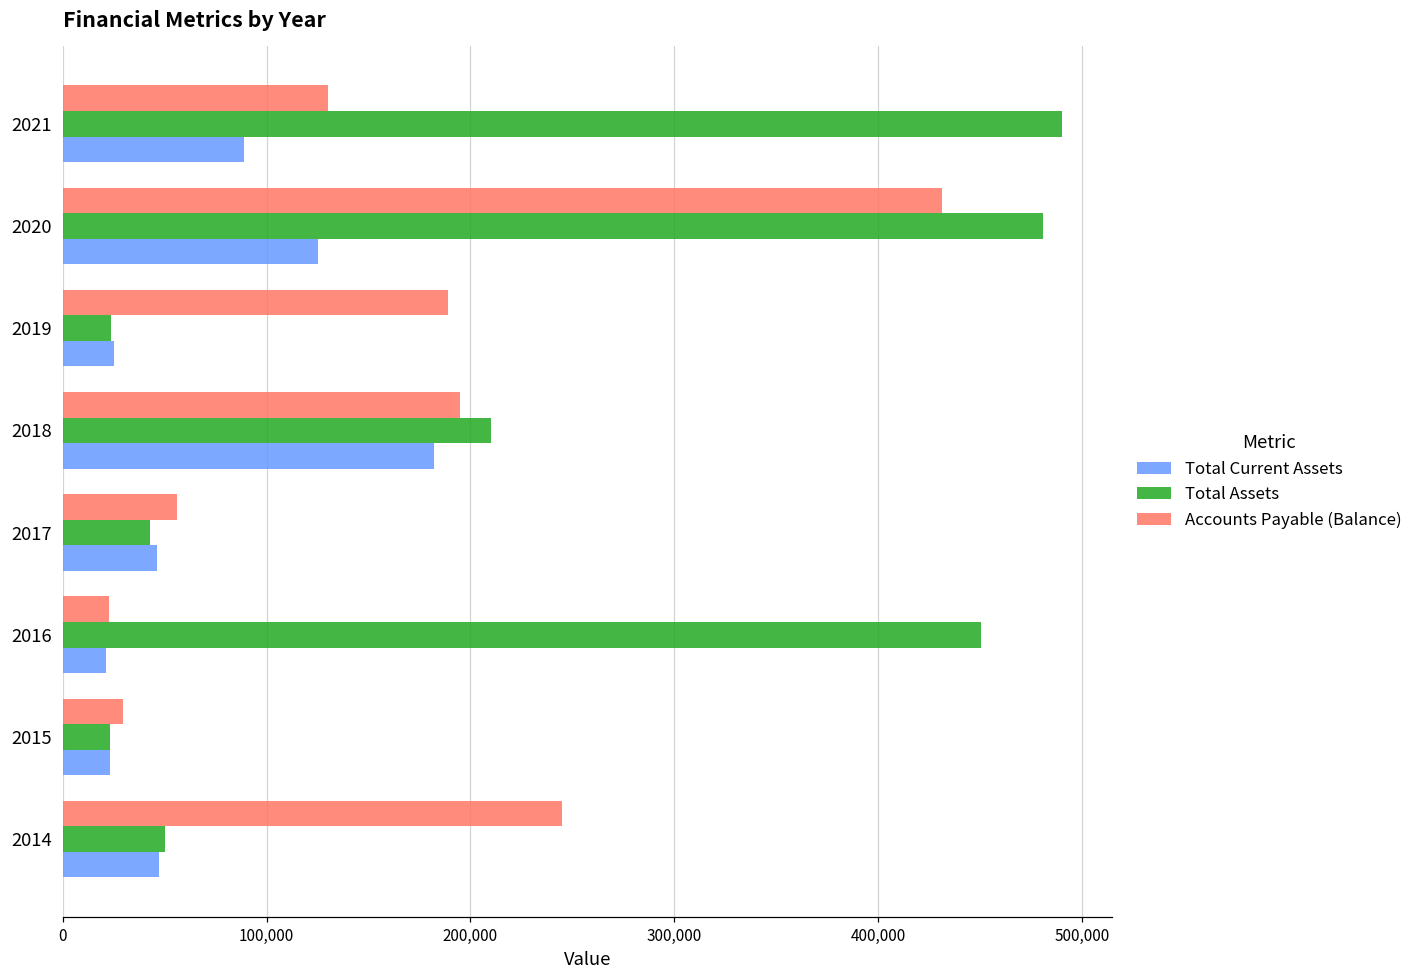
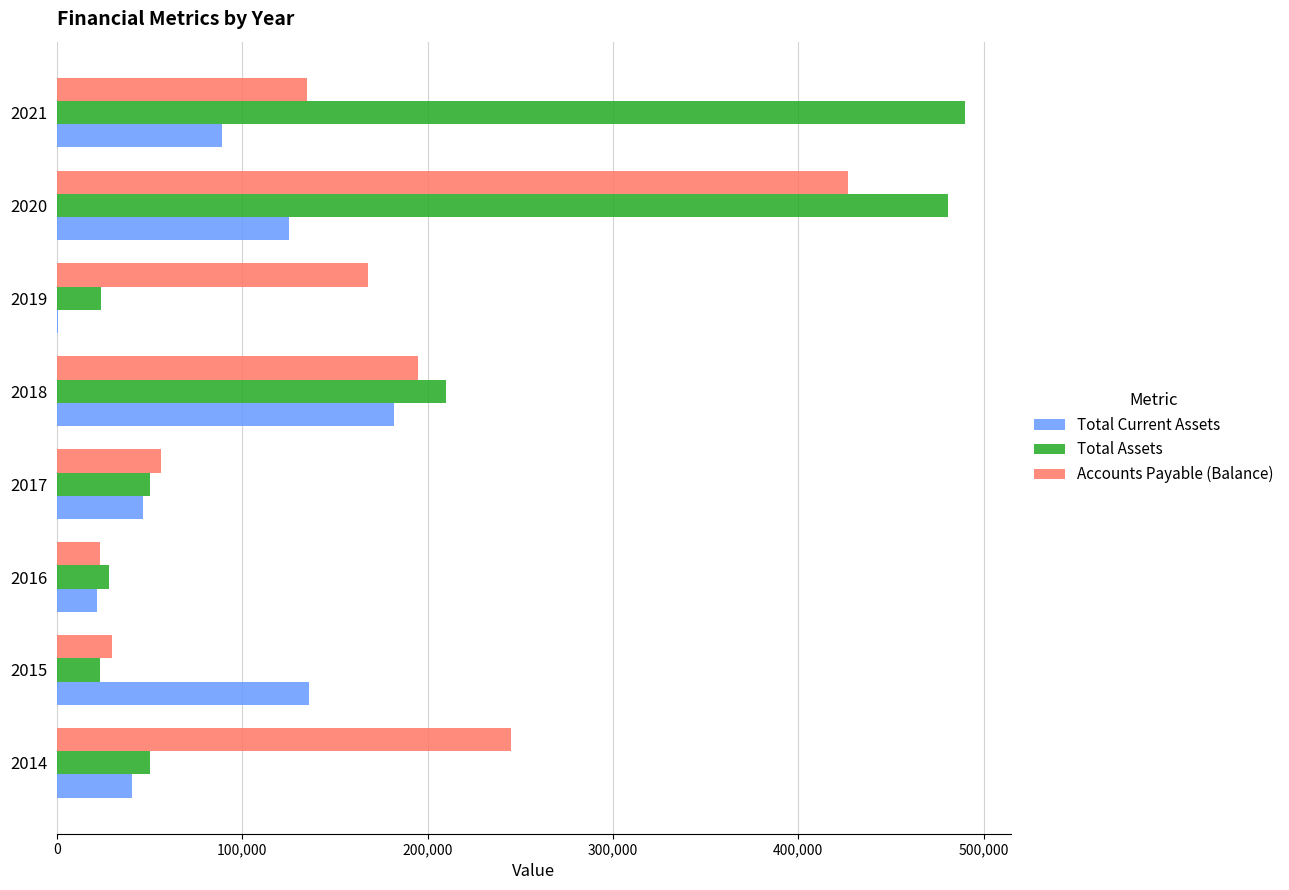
Accounts Payable (Balance), 2021: 130,000 -> 135,000
Accounts Payable (Balance), 2020: 431,000 -> 427,000
Accounts Payable (Balance), 2019: 189,000 -> 168,000
Total Current Assets, 2019: 25,000 -> 1,000
Total Assets, 2017: 43,000 -> 50,000
Total Assets, 2016: 450,000 -> 28,000
Total Current Assets, 2015: 23,000 -> 136,000
Total Current Assets, 2014: 47,000 -> 41,000
